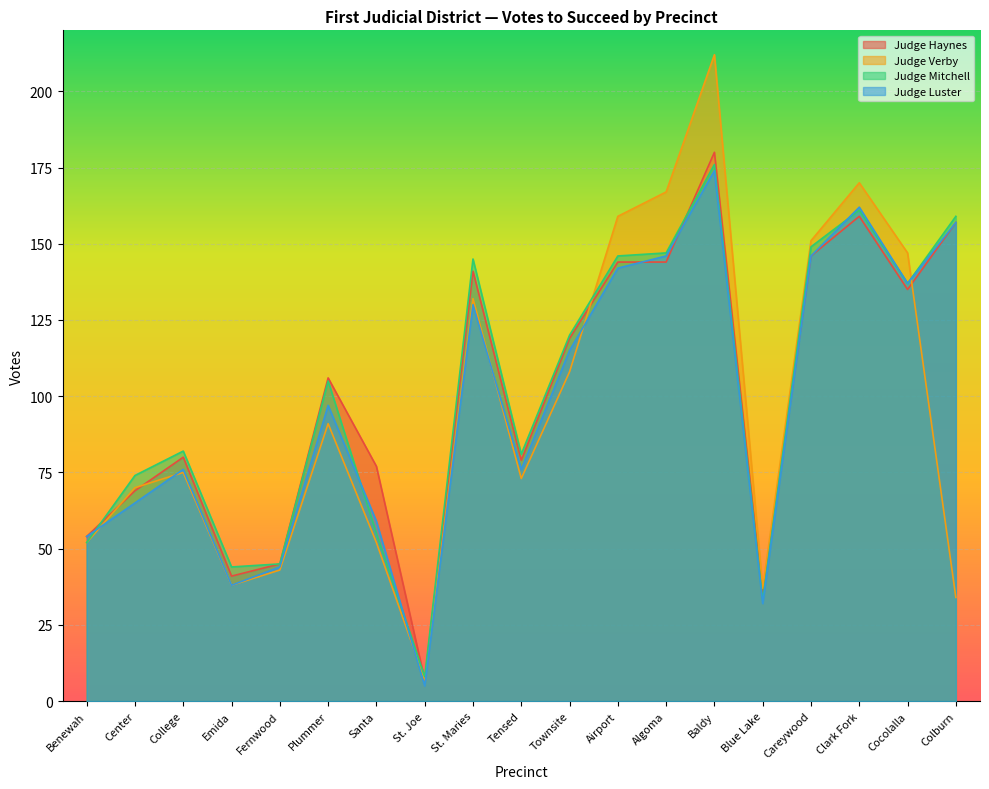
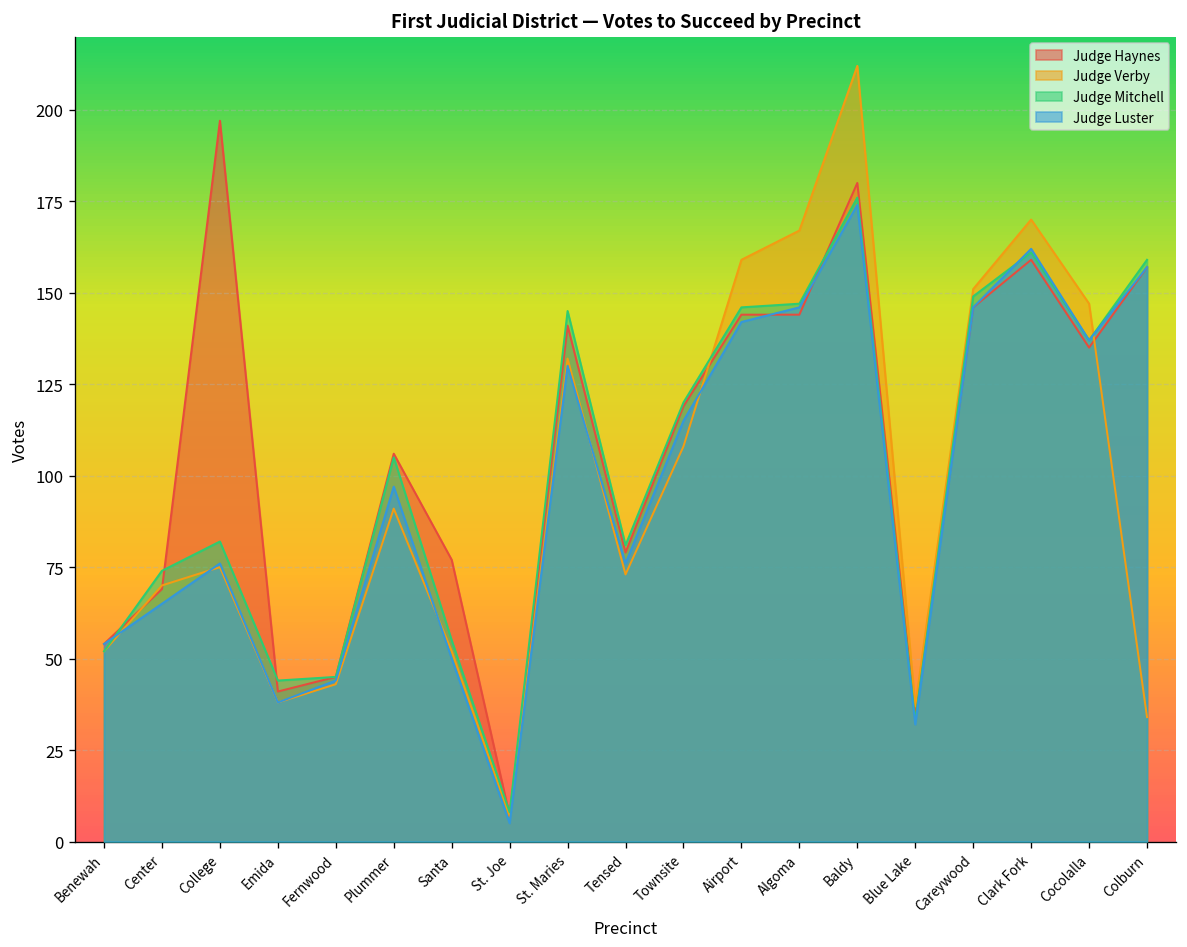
Judge Haynes, College: 80 -> 197
Judge Luster, Santa: 59 -> 50
